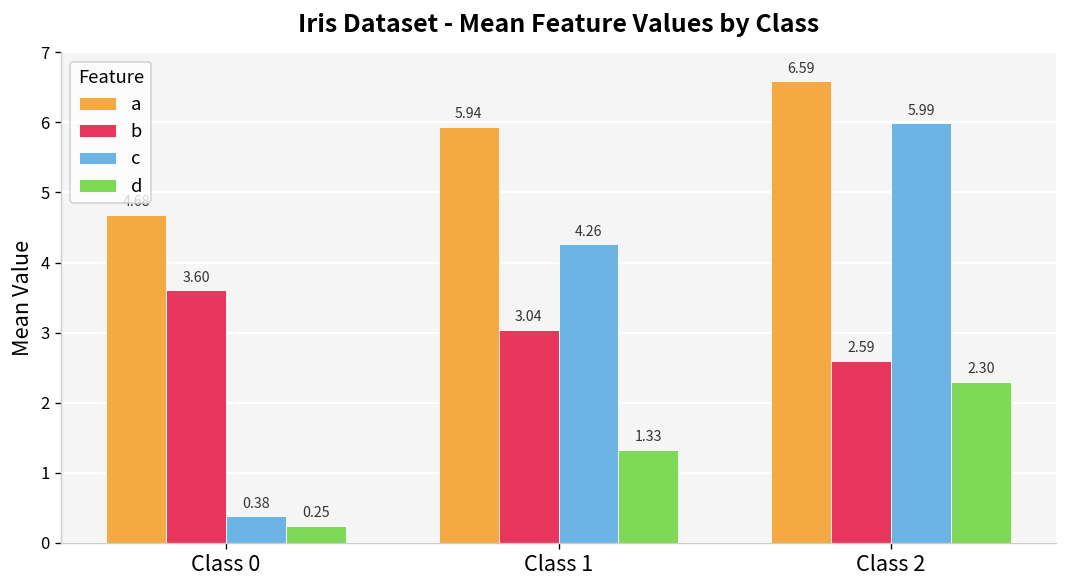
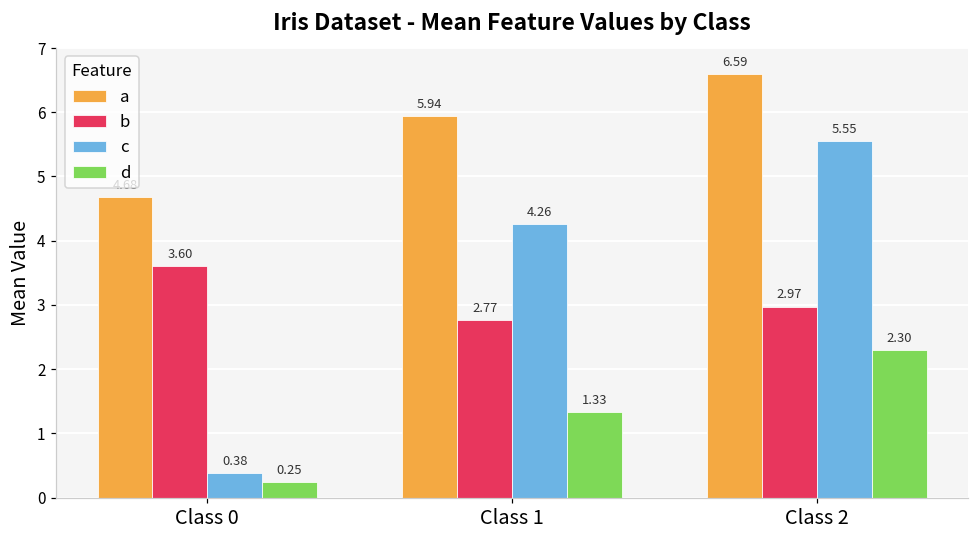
b, Class 1: 3.04 -> 2.77
b, Class 2: 2.59 -> 2.97
c, Class 2: 5.99 -> 5.55
